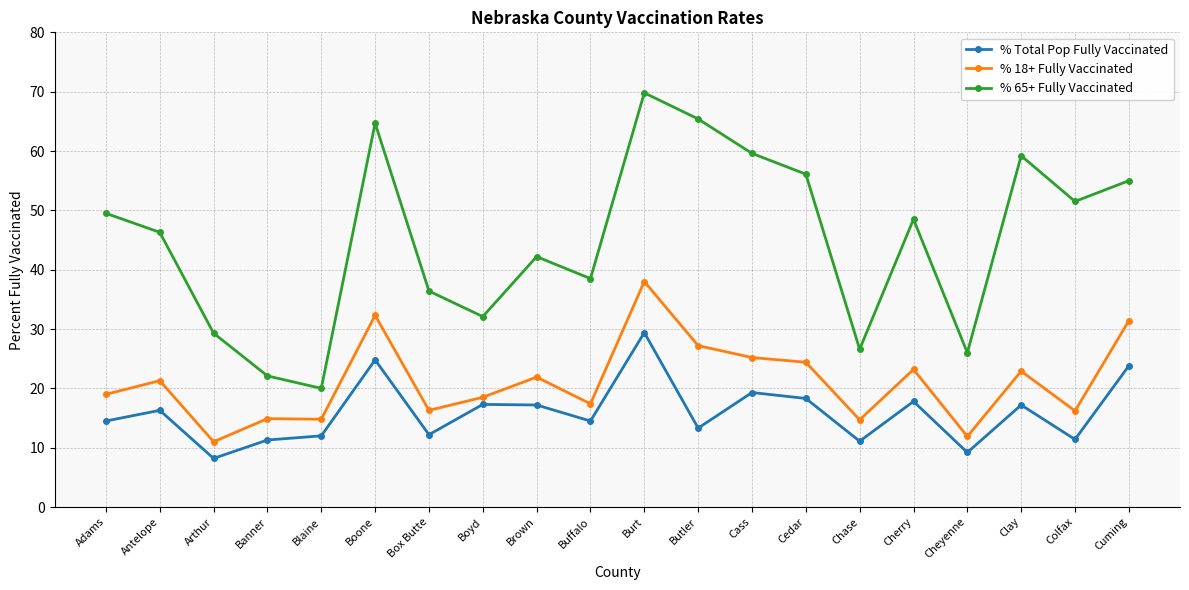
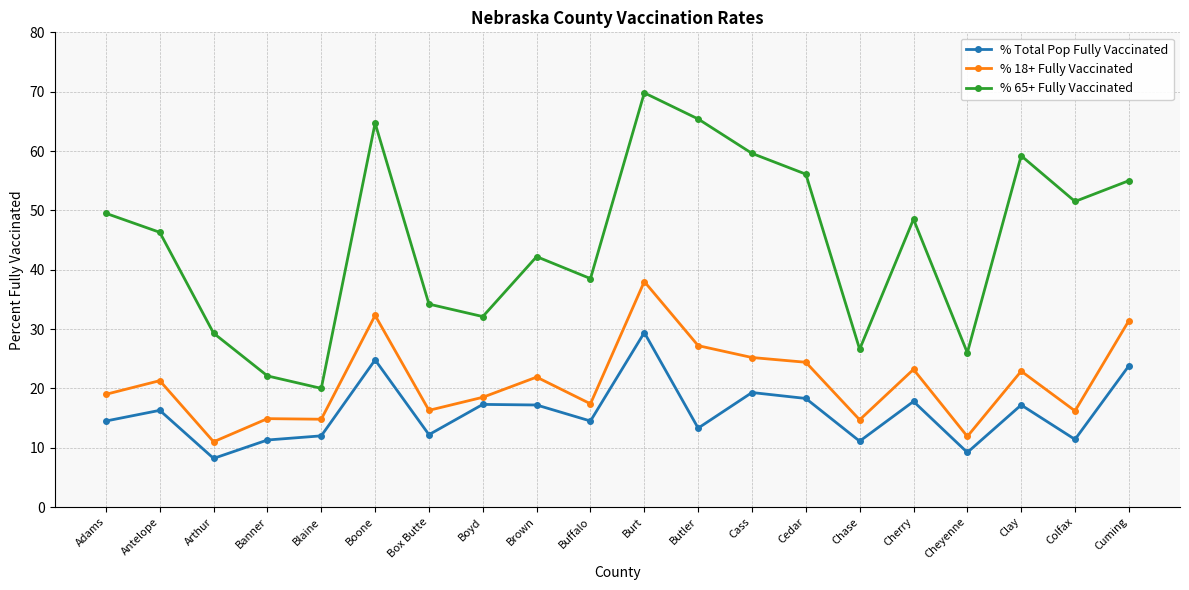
% 65+ Fully Vaccinated, Box Butte: 36 -> 34
